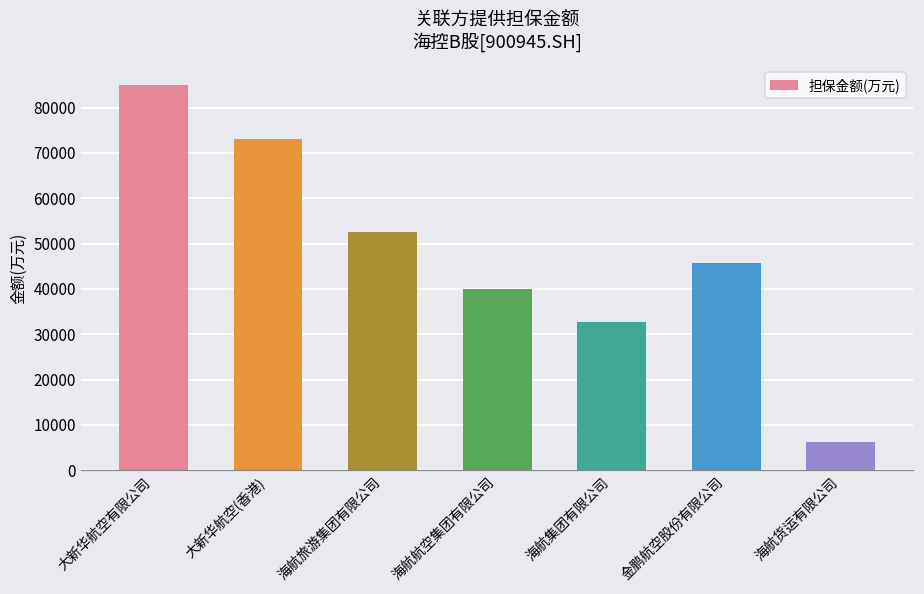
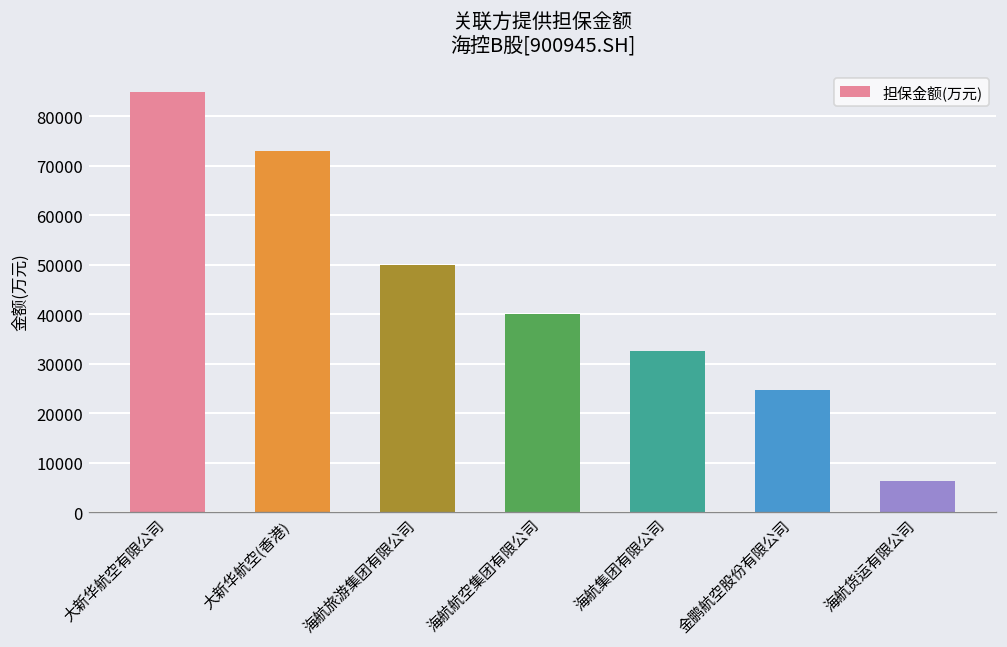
海航旅游集团有限公司: 53000 -> 50000
金鹏航空股份有限公司: 46000 -> 25000
